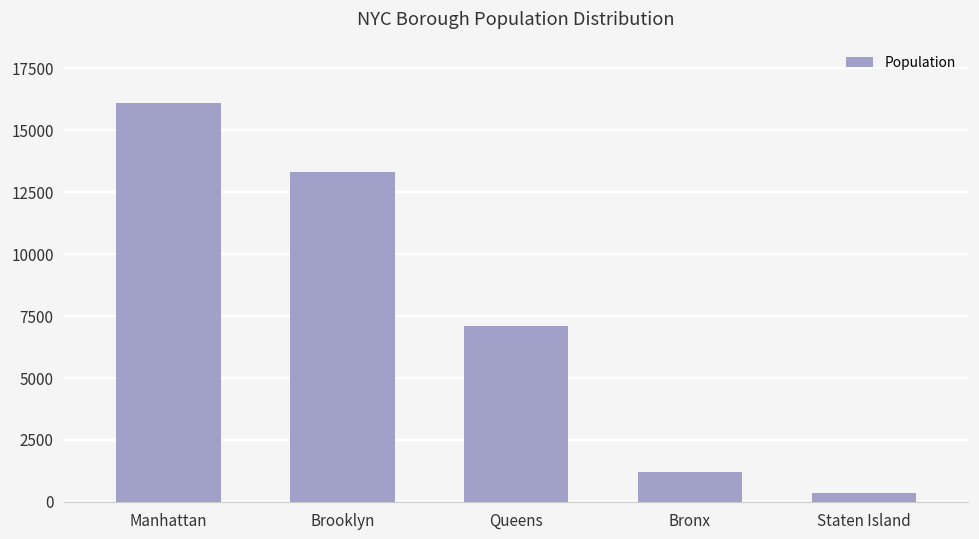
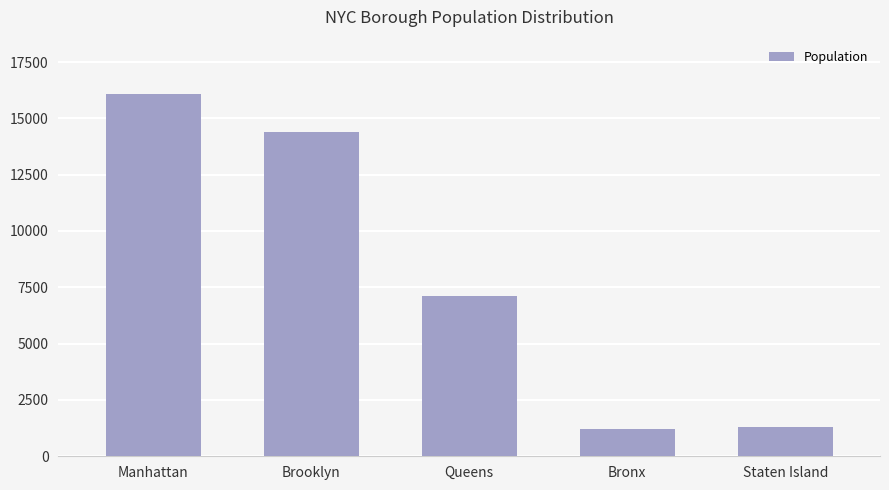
Brooklyn: 13300 -> 14400
Staten Island: 400 -> 1300
